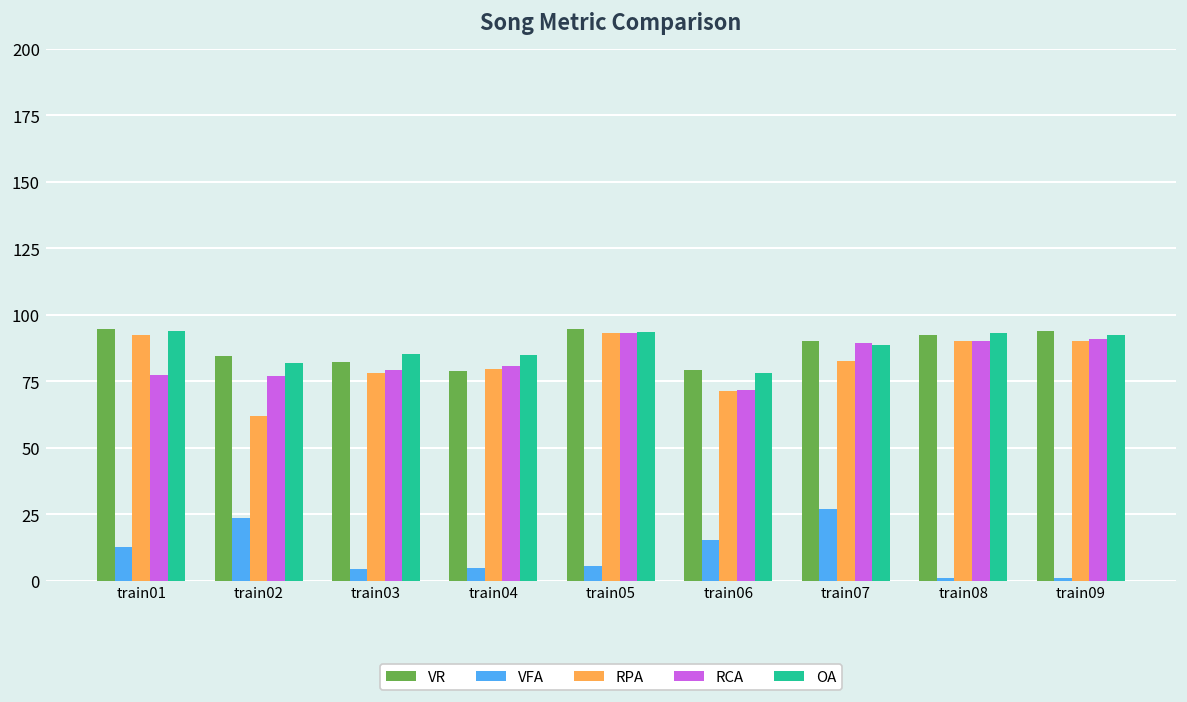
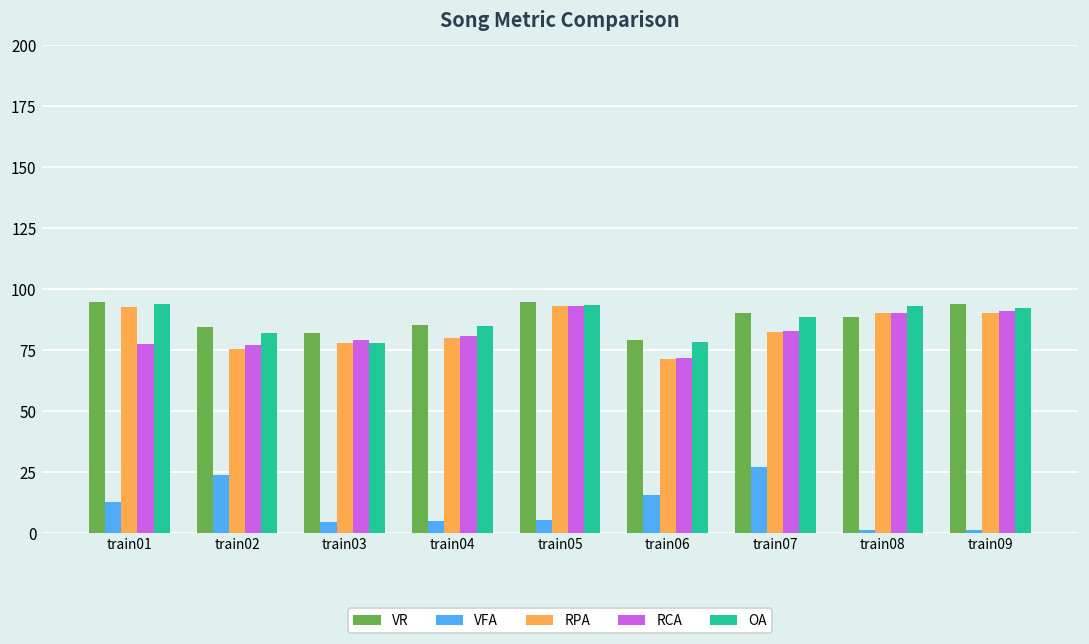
RPA, train02: 62 -> 76
OA, train03: 85 -> 78
VR, train04: 79 -> 85
RCA, train07: 90 -> 83
VR, train08: 92 -> 88
